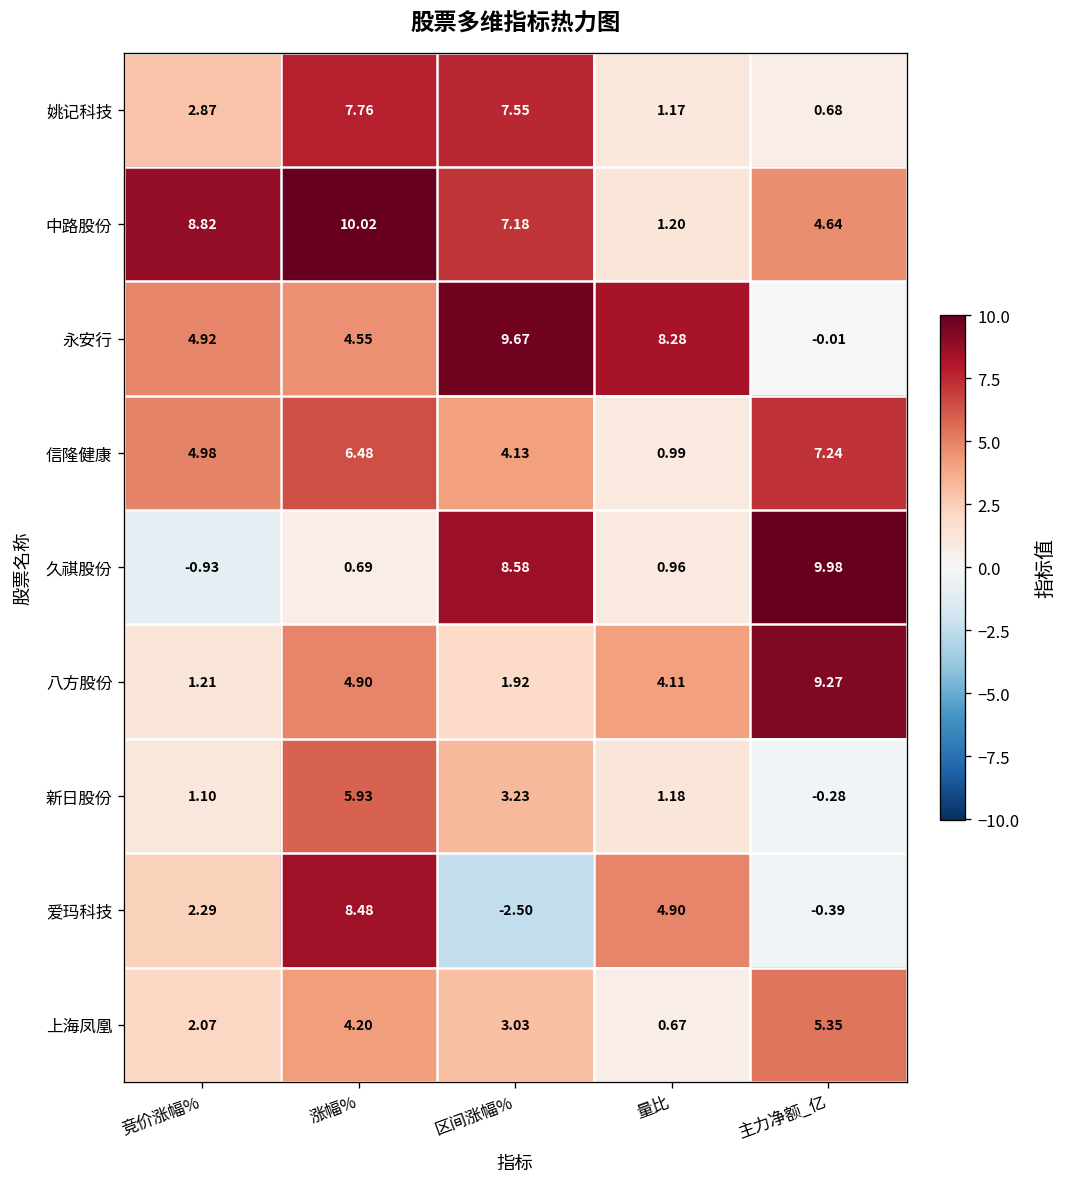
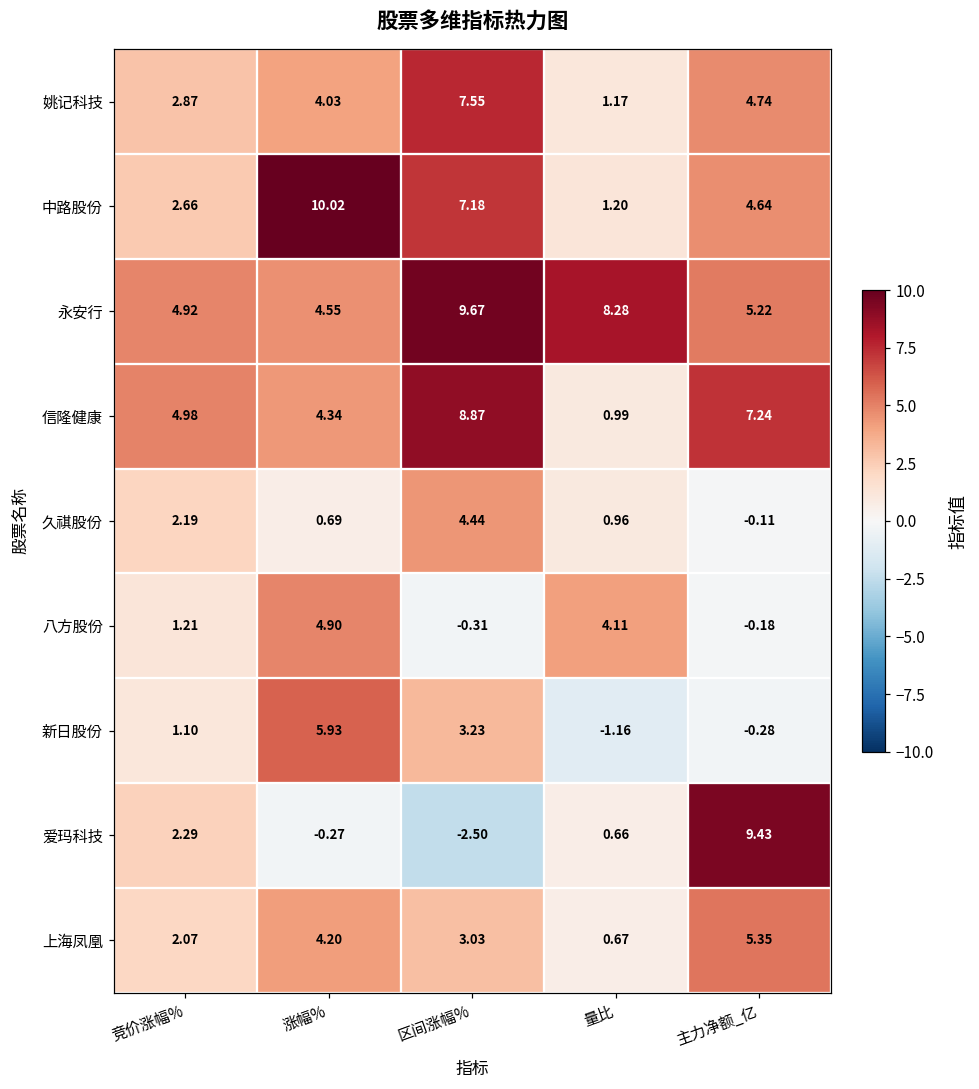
姚记科技, 涨幅%: 7.76 -> 4.03
姚记科技, 主力净额_亿: 0.68 -> 4.74
中路股份, 竞价涨幅%: 8.82 -> 2.66
永安行, 主力净额_亿: -0.01 -> 5.22
信隆健康, 涨幅%: 6.48 -> 4.34
信隆健康, 区间涨幅%: 4.13 -> 8.87
久祺股份, 竞价涨幅%: -0.93 -> 2.19
久祺股份, 区间涨幅%: 8.58 -> 4.44
久祺股份, 主力净额_亿: 9.98 -> -0.11
八方股份, 区间涨幅%: 1.92 -> -0.31
八方股份, 主力净额_亿: 9.27 -> -0.18
新日股份, 量比: 1.18 -> -1.16
爱玛科技, 涨幅%: 8.48 -> -0.27
爱玛科技, 量比: 4.90 -> 0.66
爱玛科技, 主力净额_亿: -0.39 -> 9.43
